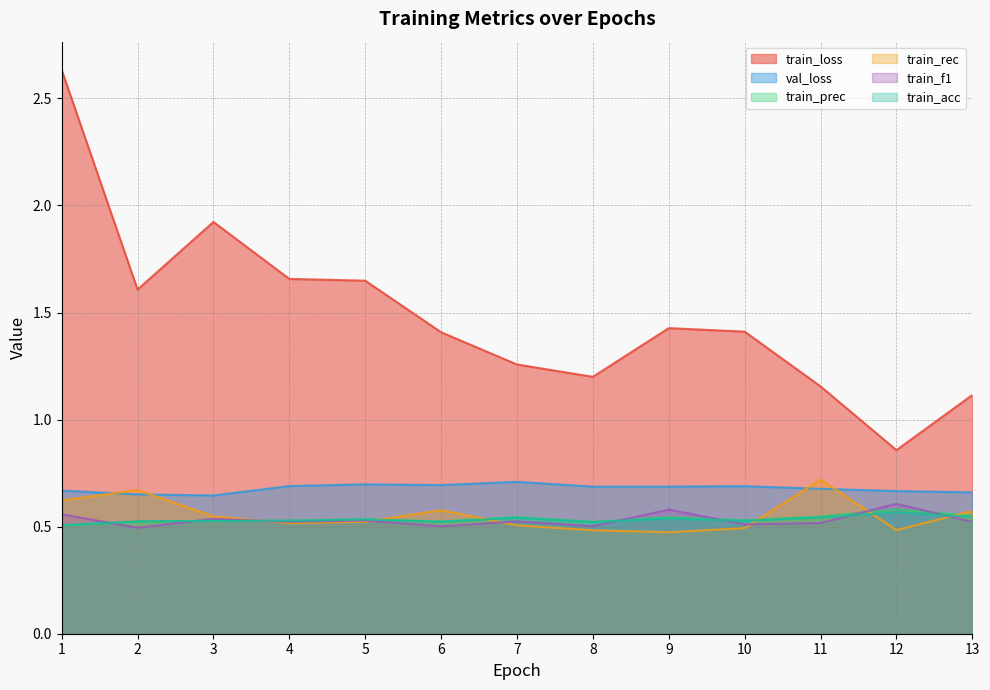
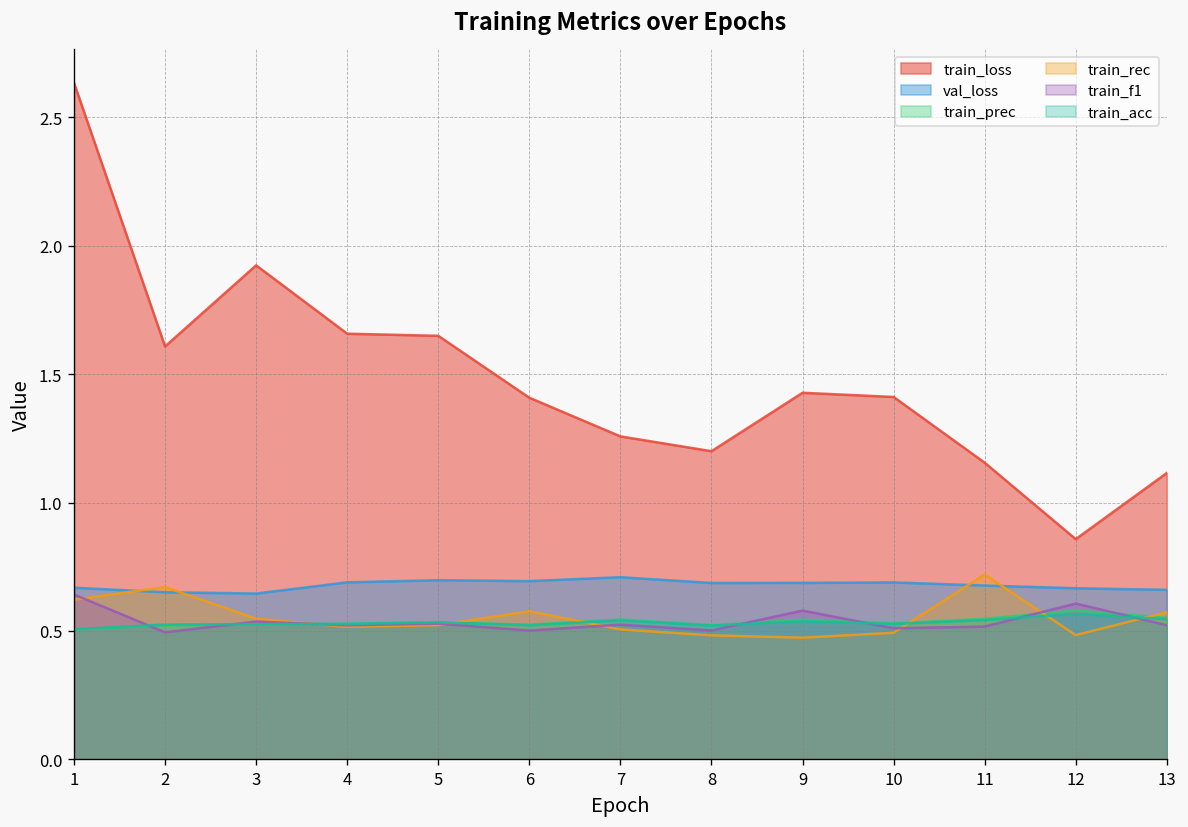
train_f1, 1: 0.56 -> 0.64
